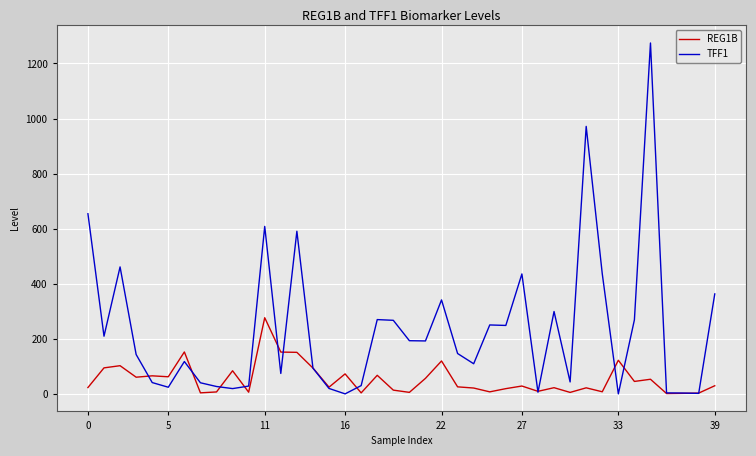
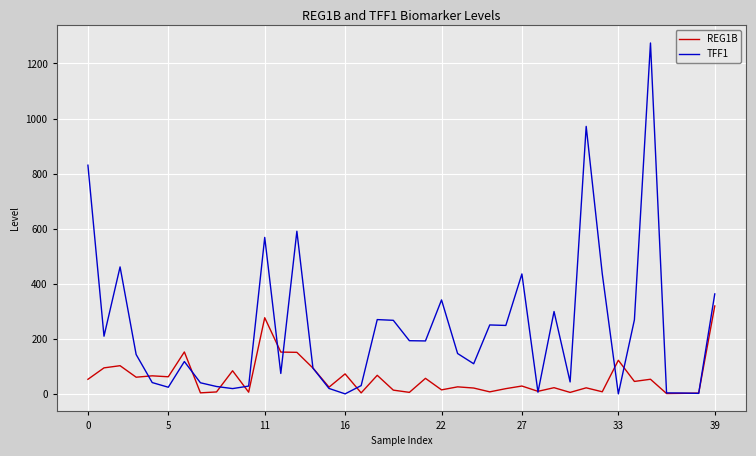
REG1B, 0: 20 -> 50
TFF1, 0: 650 -> 830
TFF1, 11: 610 -> 570
REG1B, 22: 120 -> 10
REG1B, 39: 30 -> 320
